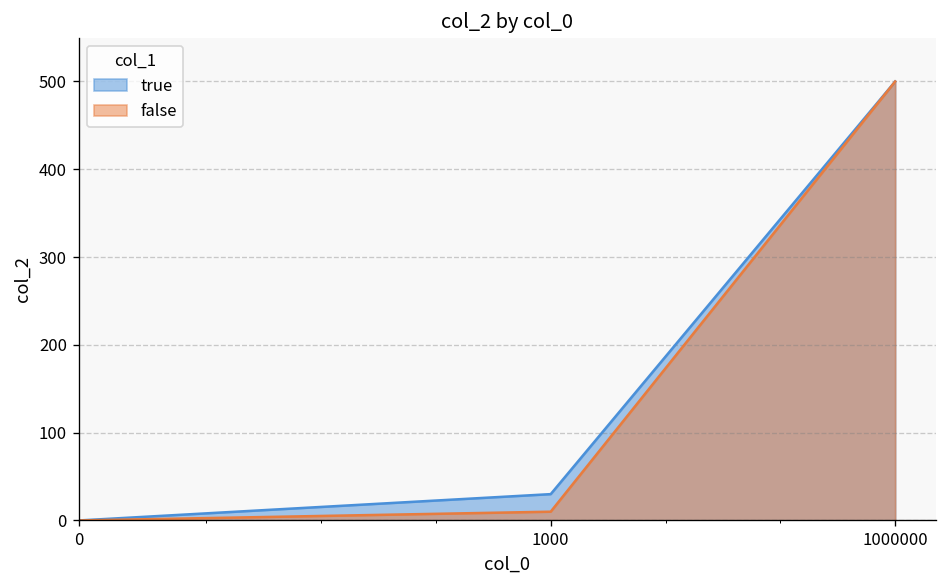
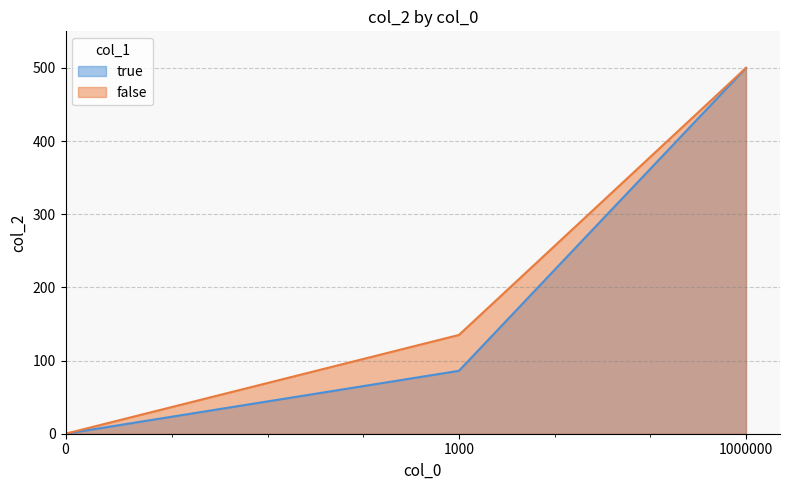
true, 1000: 30 -> 90
false, 1000: 10 -> 140
